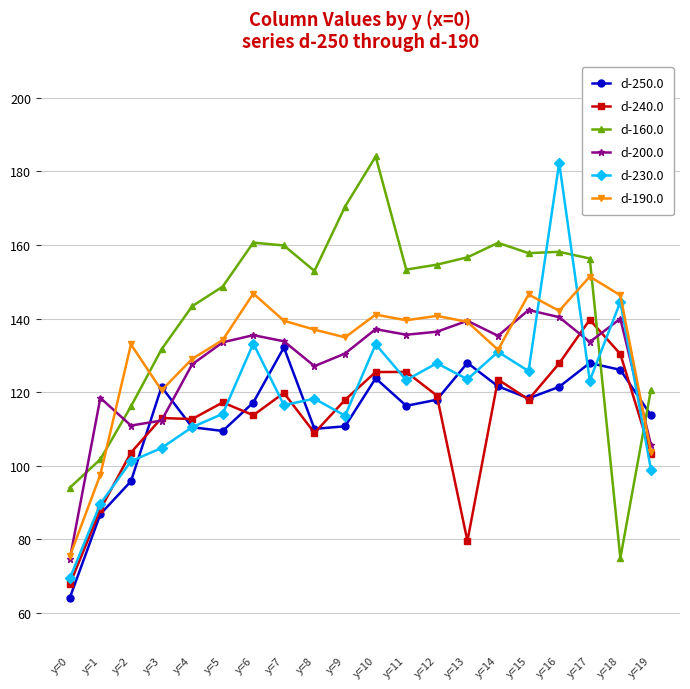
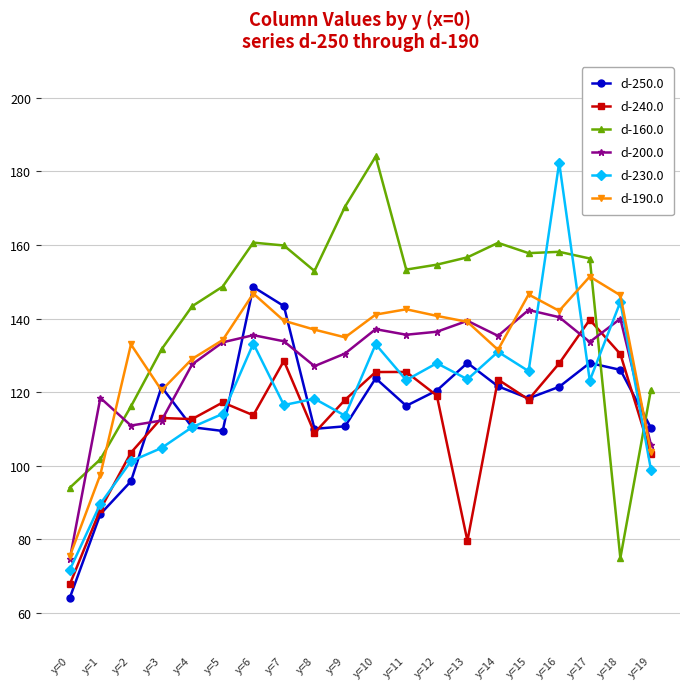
d-230.0, y=0: 69 -> 72
d-250.0, y=6: 117 -> 149
d-250.0, y=7: 132 -> 143
d-240.0, y=7: 120 -> 129
d-190.0, y=11: 140 -> 143
d-250.0, y=12: 118 -> 120
d-250.0, y=19: 114 -> 110
